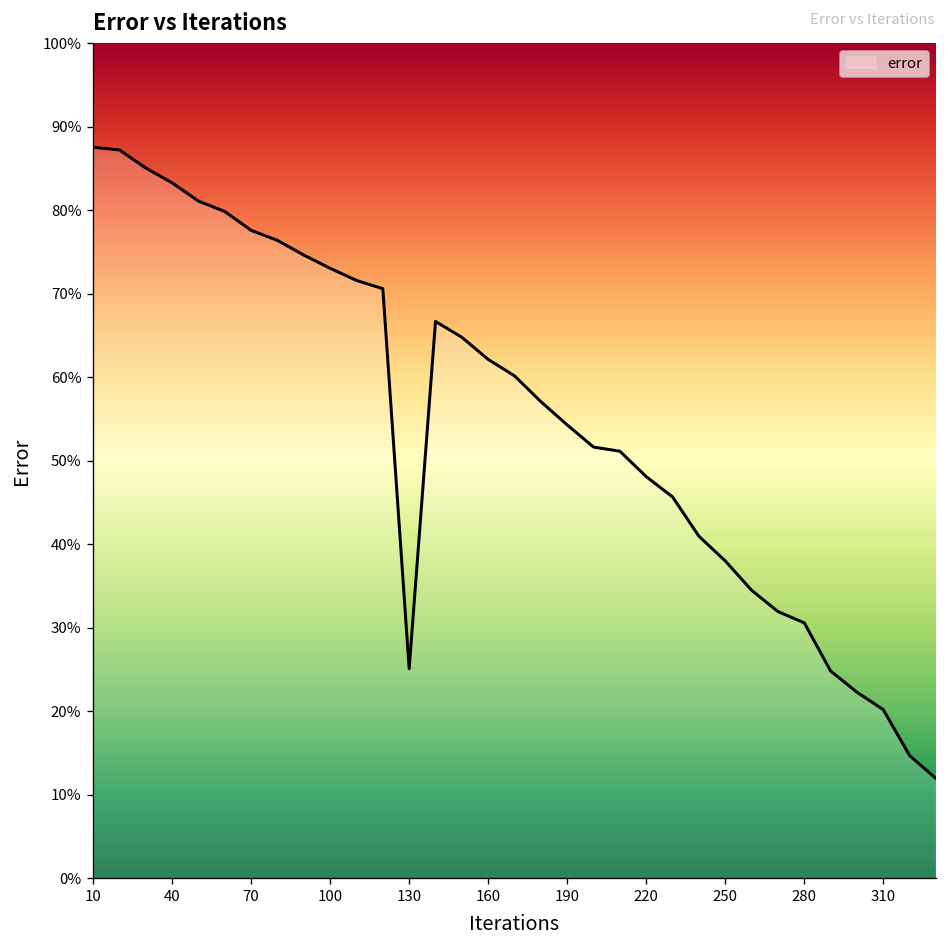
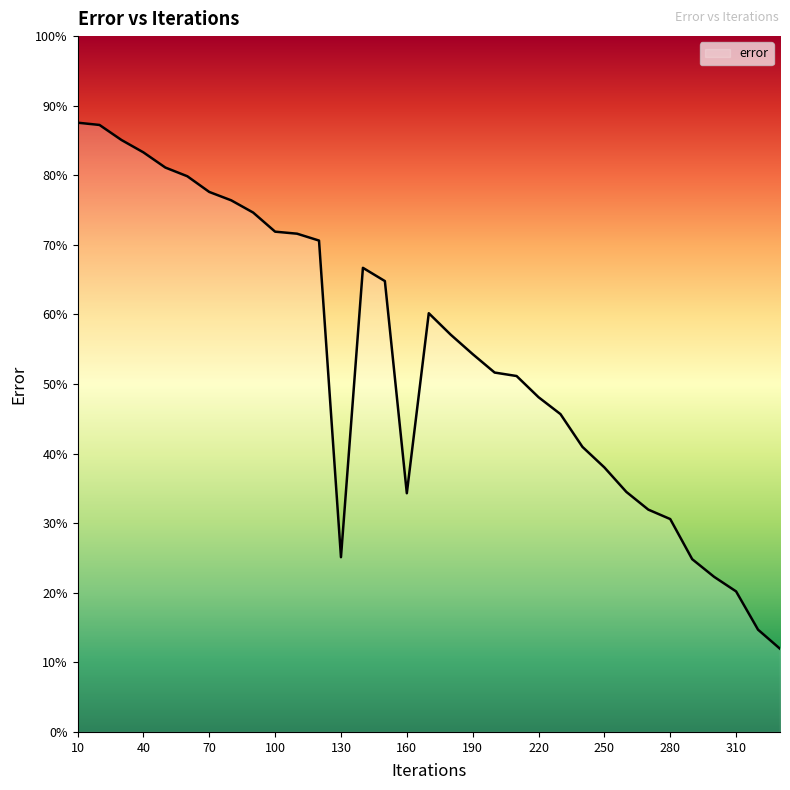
100: 73% -> 72%
160: 62% -> 34%
